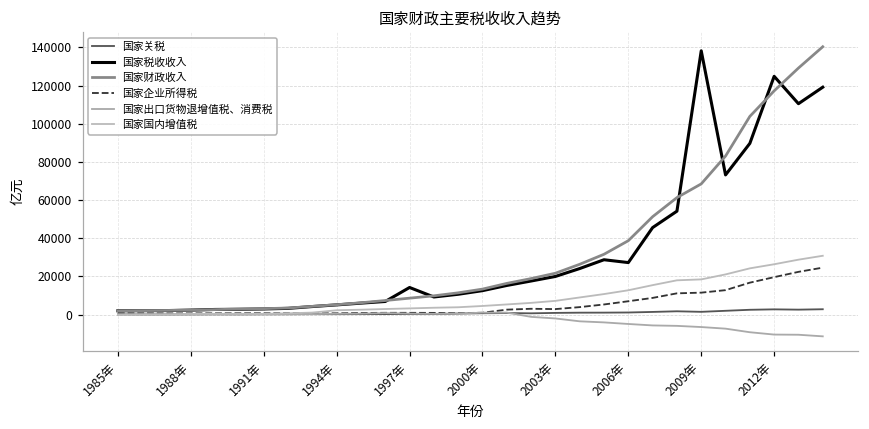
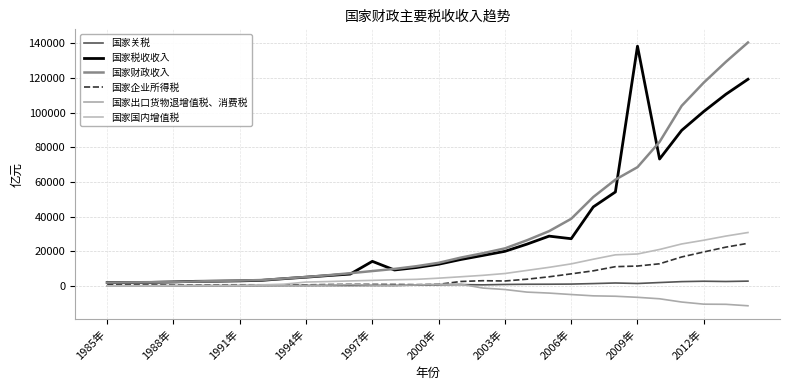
国家税收收入, 2012年: 125000 -> 101000
